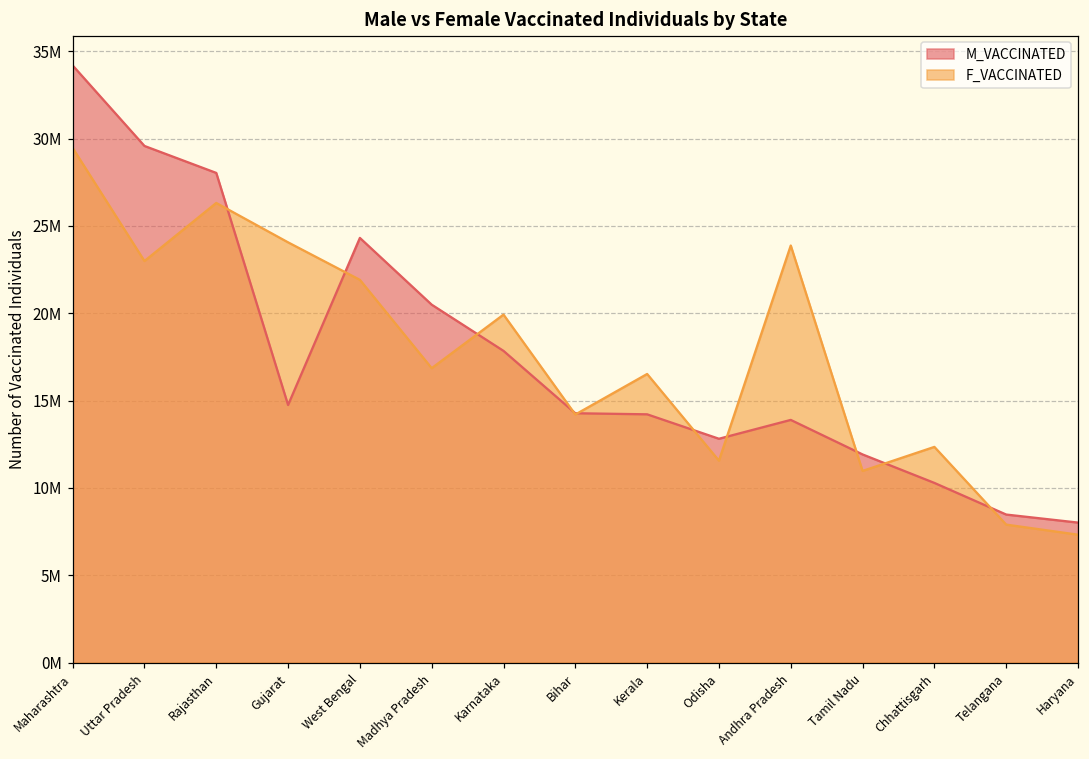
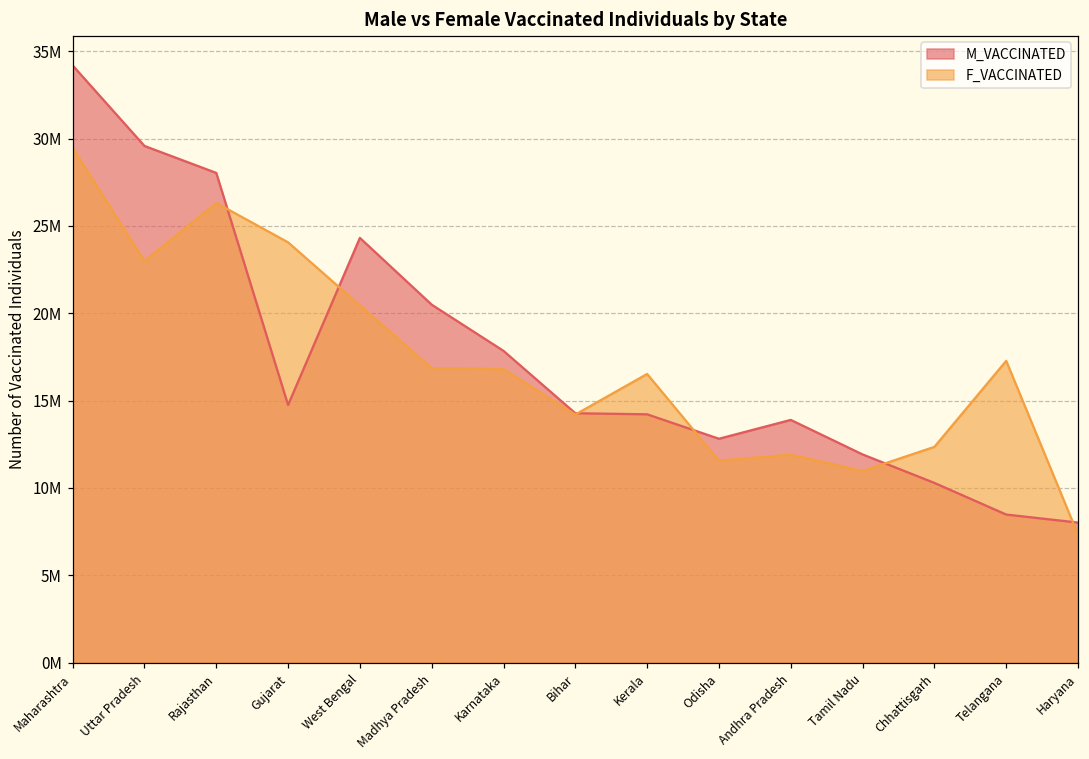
F_VACCINATED, West Bengal: 21900000 -> 20500000
F_VACCINATED, Karnataka: 19900000 -> 16800000
F_VACCINATED, Andhra Pradesh: 23900000 -> 11900000
F_VACCINATED, Telangana: 7900000 -> 17300000
